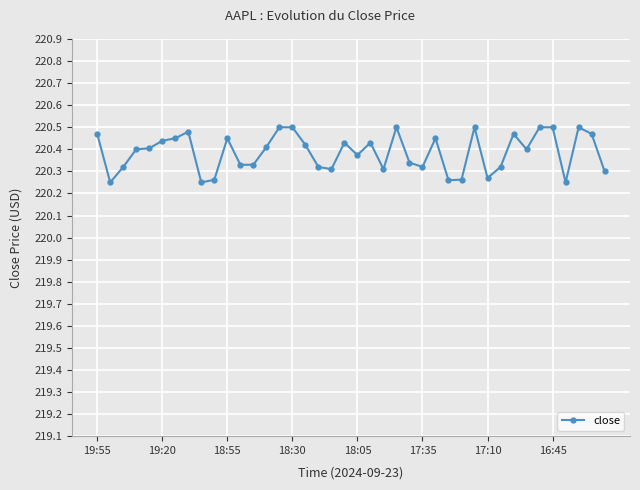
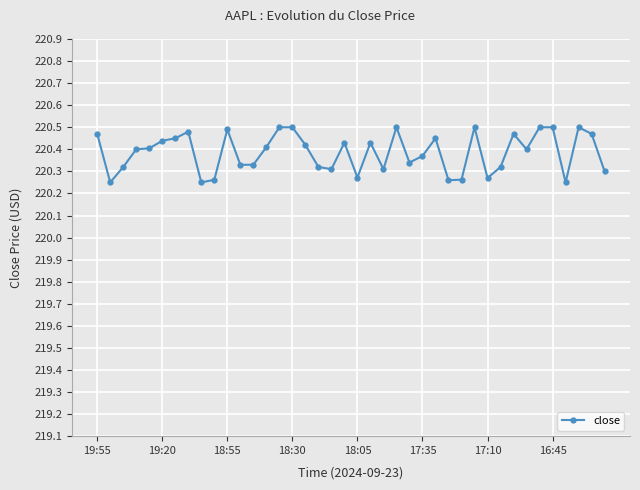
18:55: 220.45 -> 220.49
18:05: 220.37 -> 220.27
17:35: 220.32 -> 220.37
